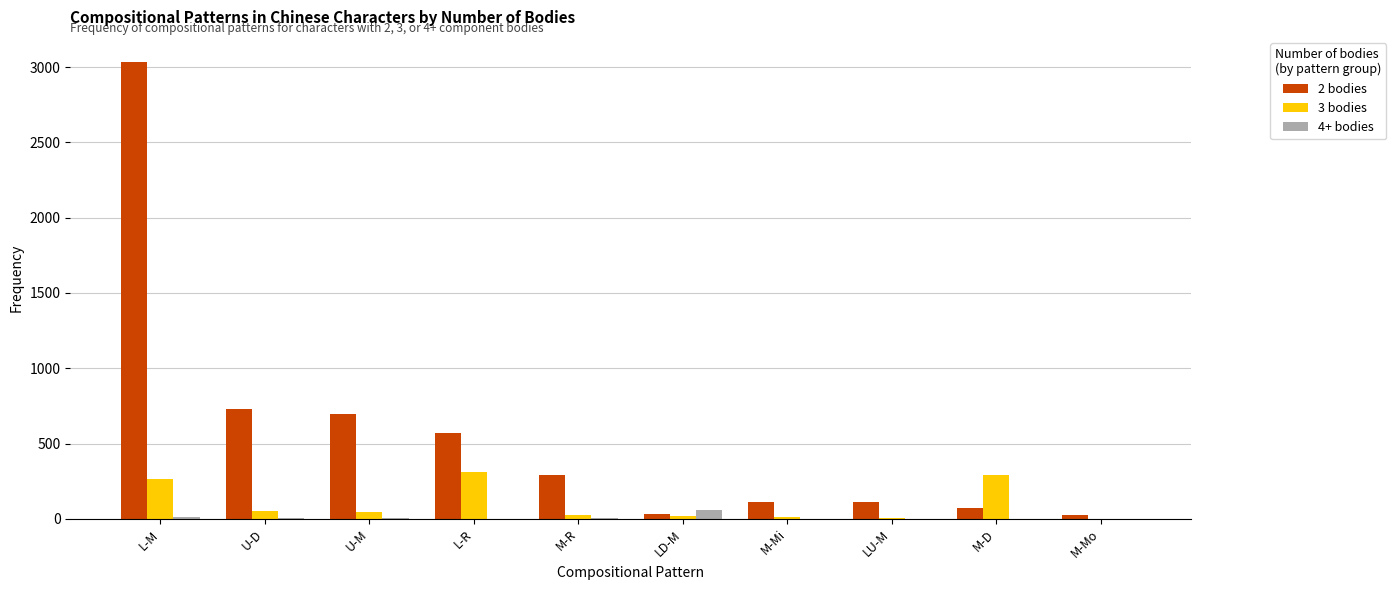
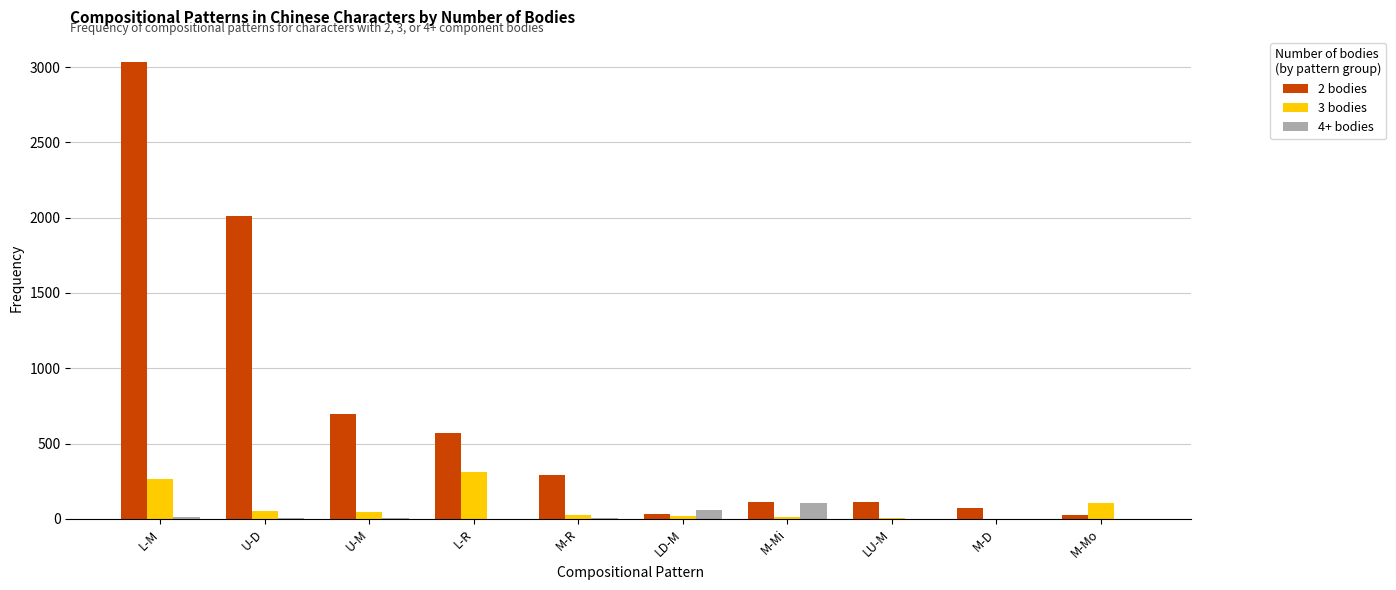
2 bodies, U-D: 730 -> 2010
4+ bodies, M-Mi: 0 -> 110
3 bodies, M-D: 290 -> 0
3 bodies, M-Mo: 0 -> 100
